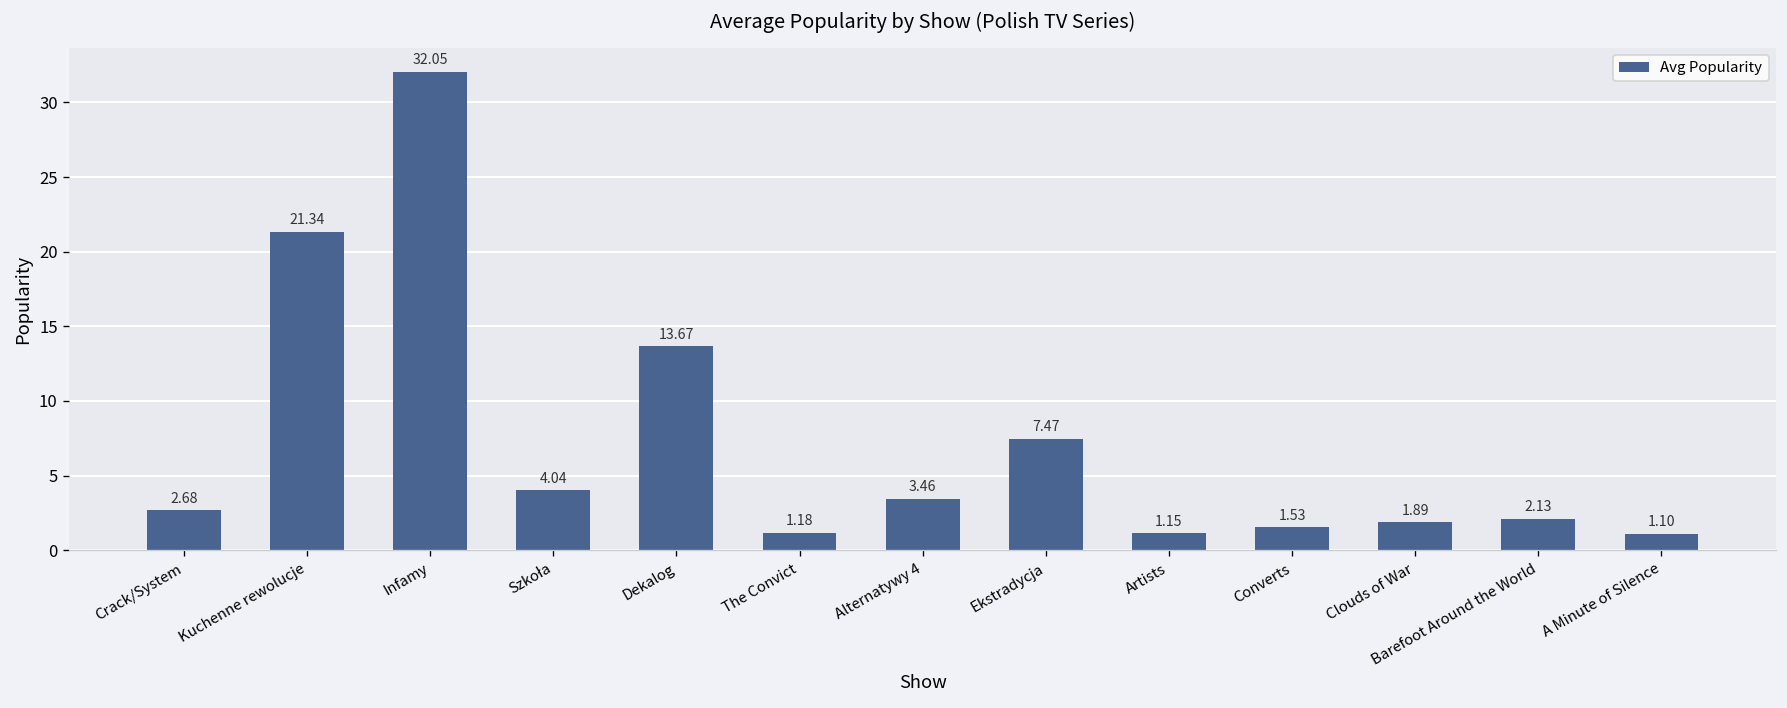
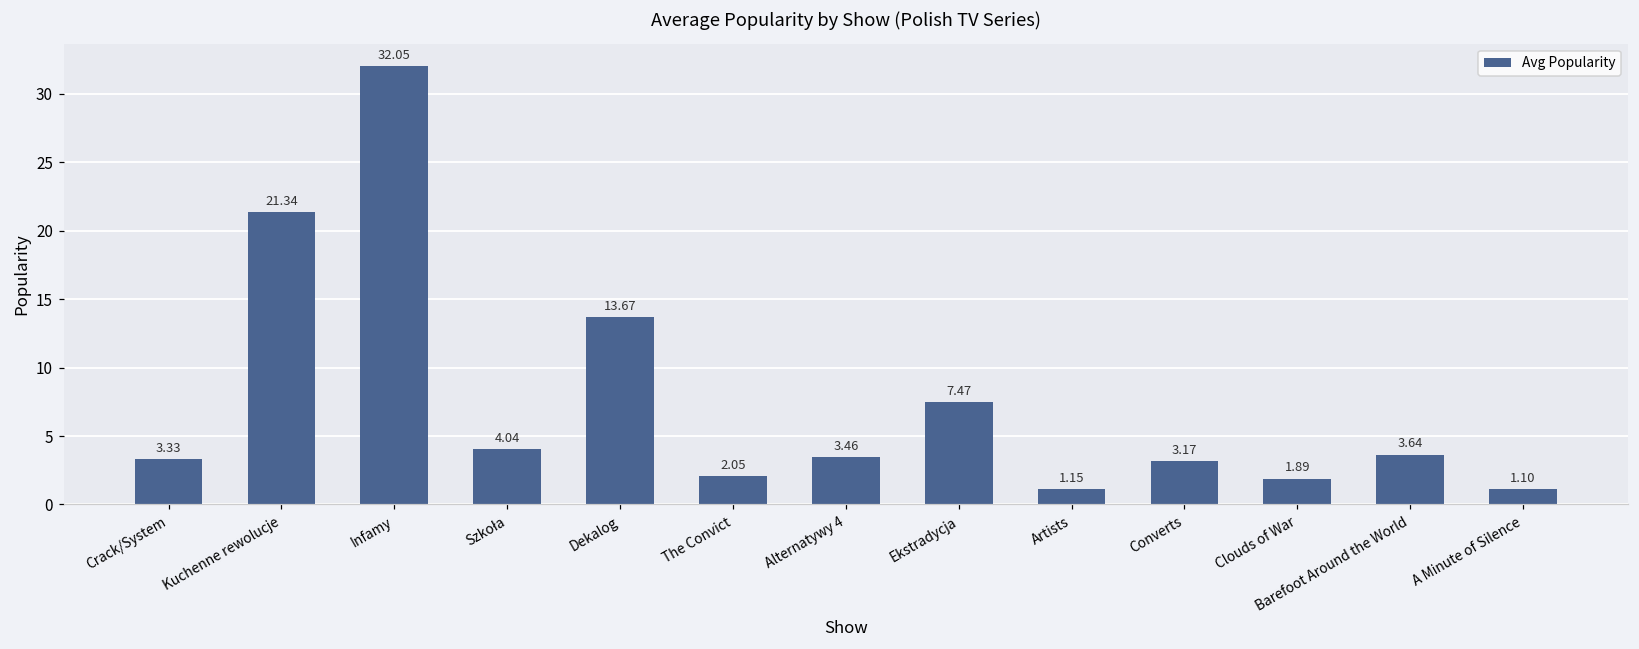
Crack/System: 2.68 -> 3.33
The Convict: 1.18 -> 2.05
Converts: 1.53 -> 3.17
Barefoot Around the World: 2.13 -> 3.64
